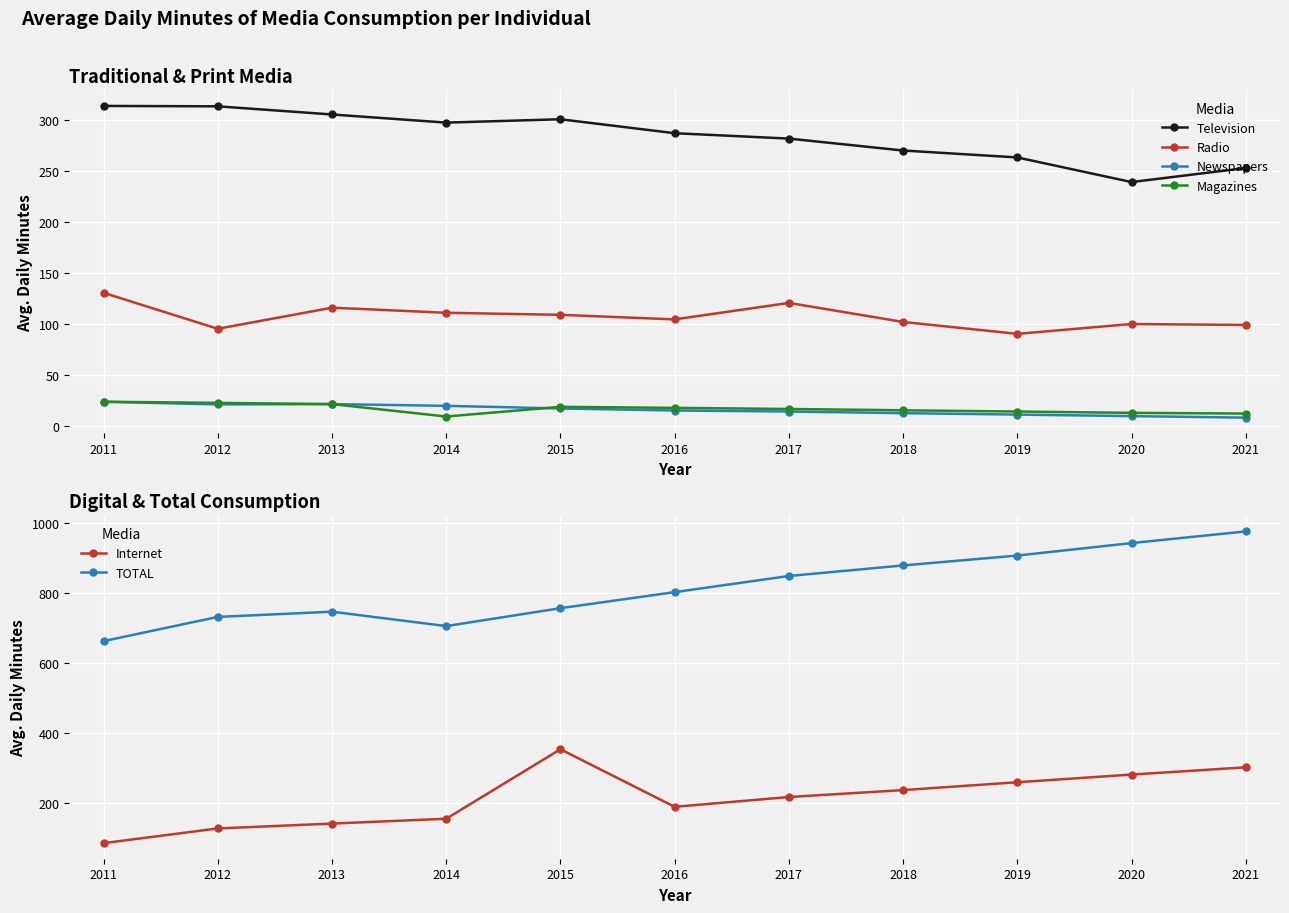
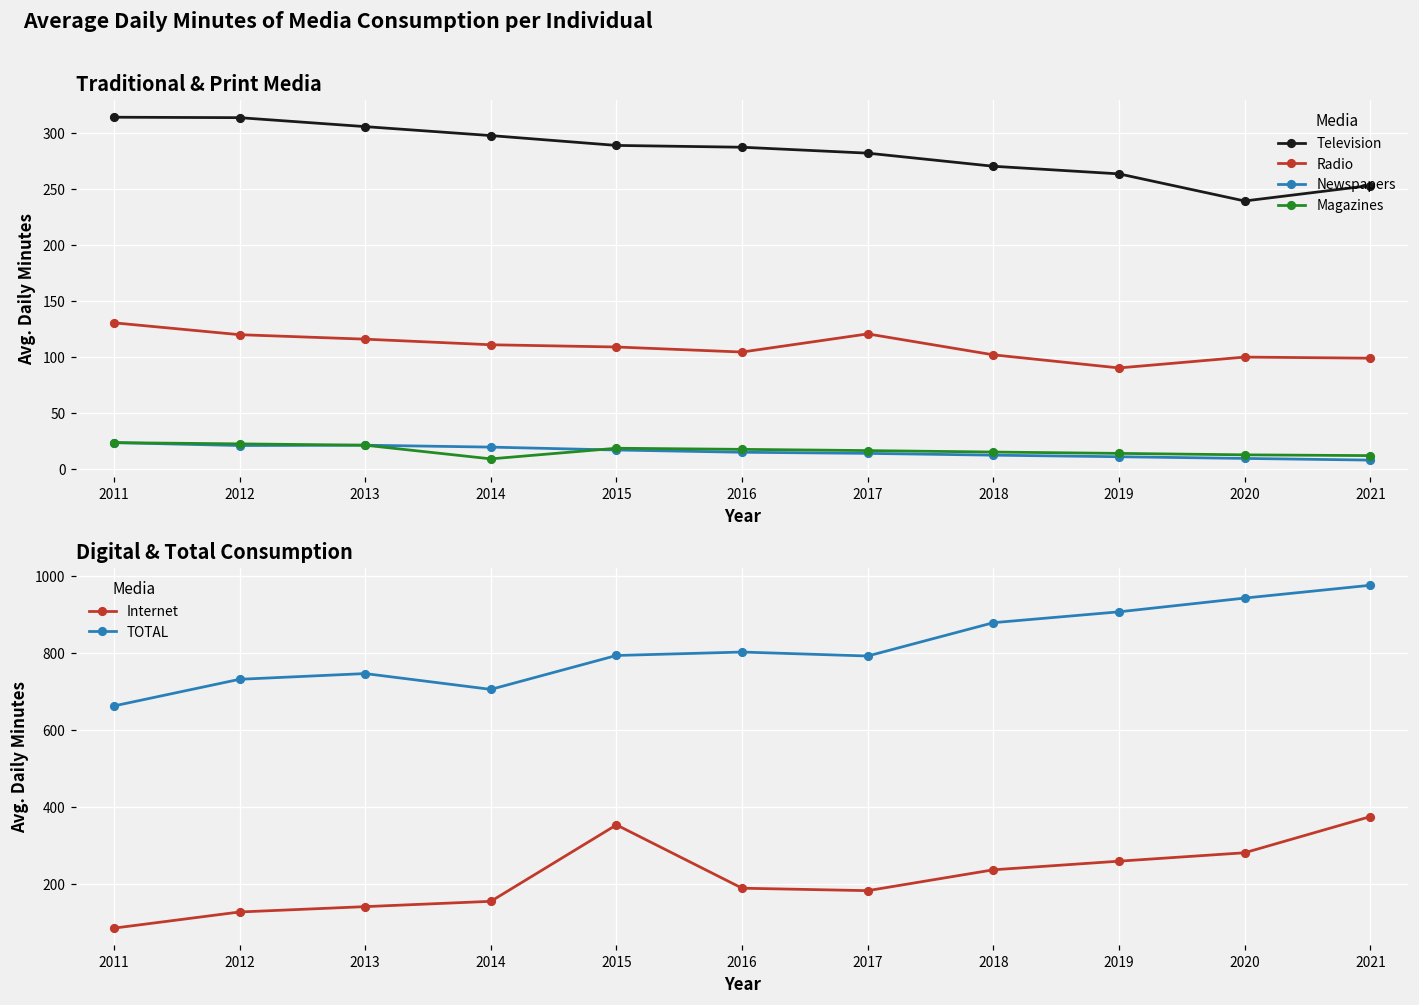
Traditional & Print Media, Radio, 2012: 95 -> 120
Traditional & Print Media, Television, 2015: 301 -> 289
Digital & Total Consumption, TOTAL, 2015: 760 -> 790
Digital & Total Consumption, Internet, 2017: 220 -> 180
Digital & Total Consumption, TOTAL, 2017: 850 -> 790
Digital & Total Consumption, Internet, 2021: 300 -> 380
